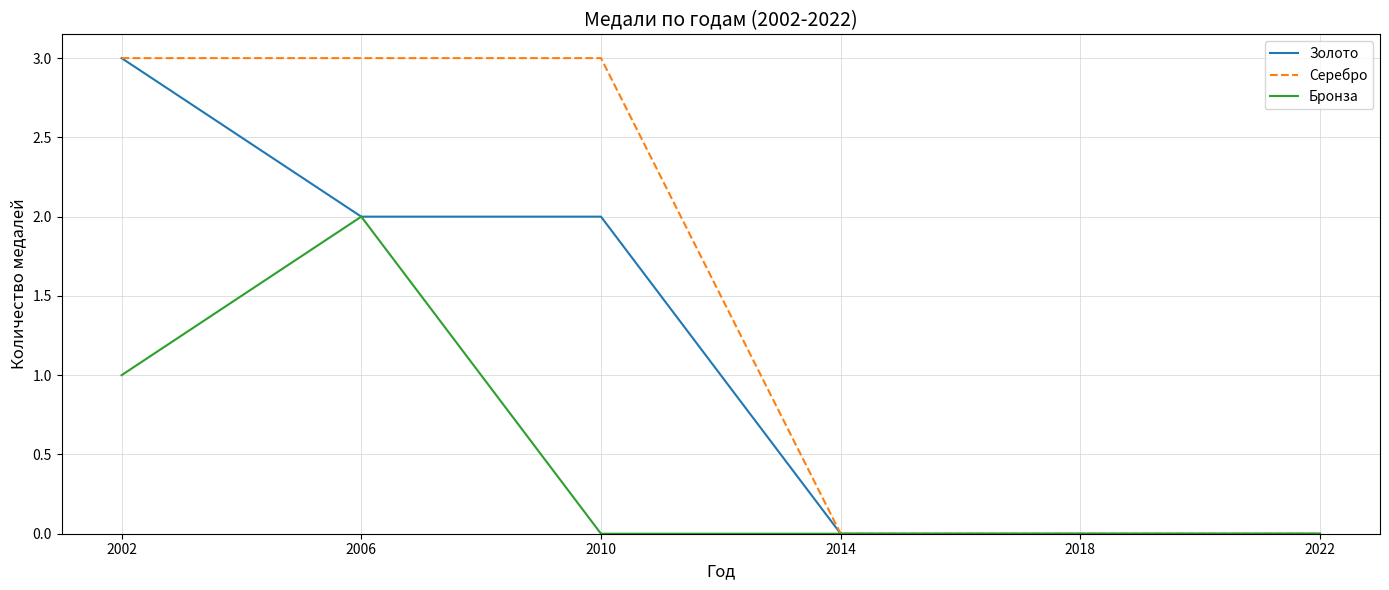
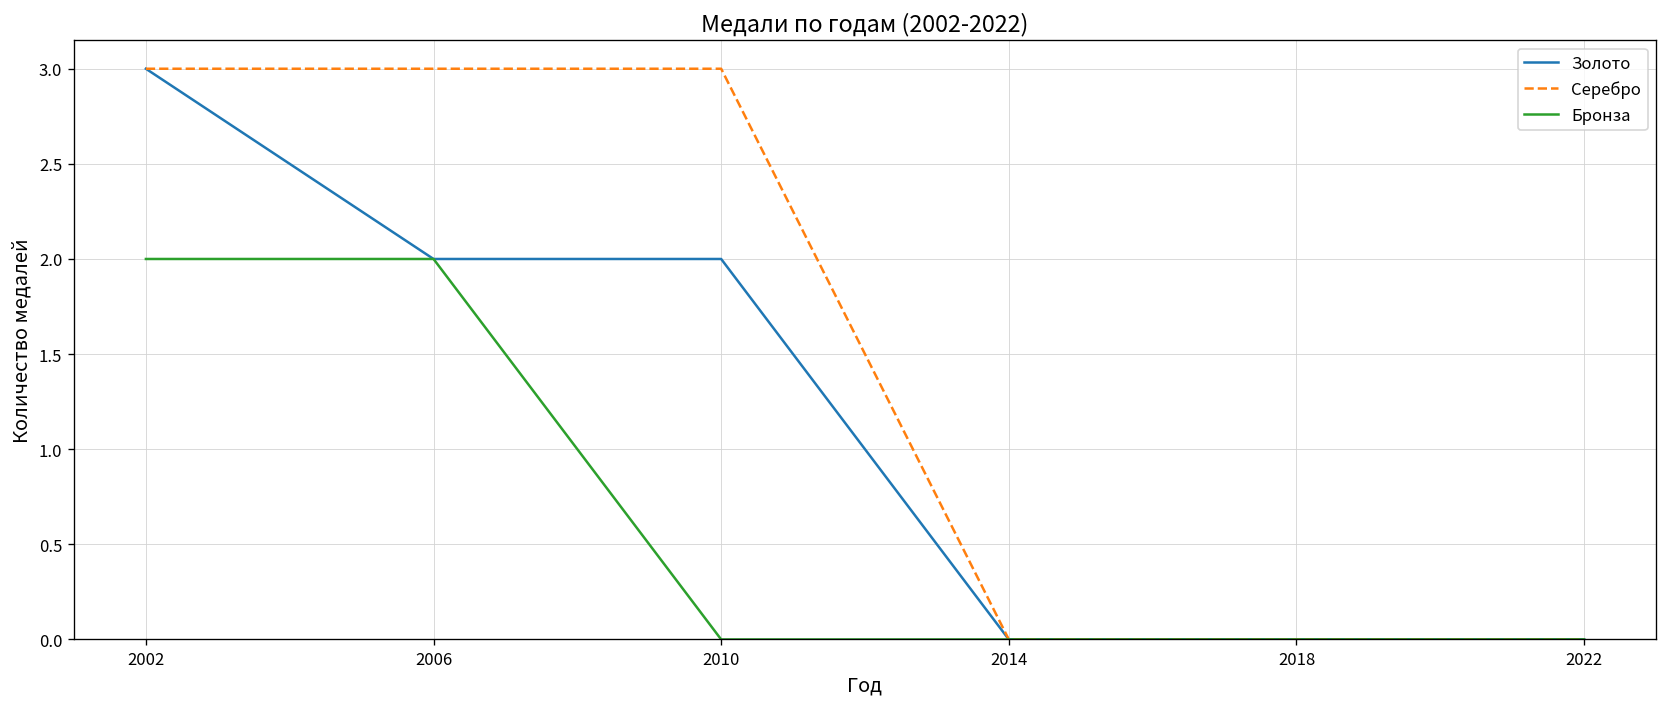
Бронза, 2002: 1 -> 2
